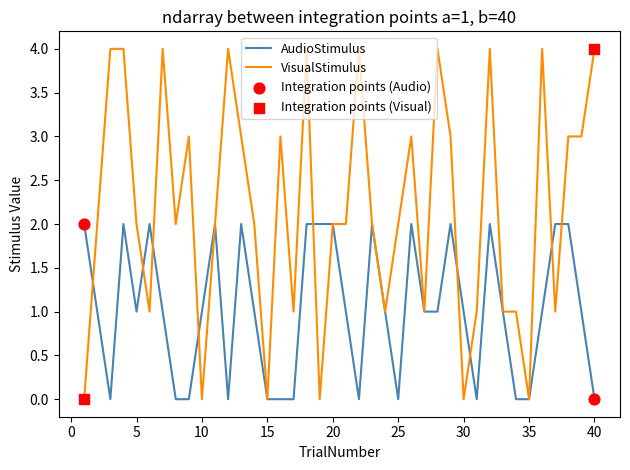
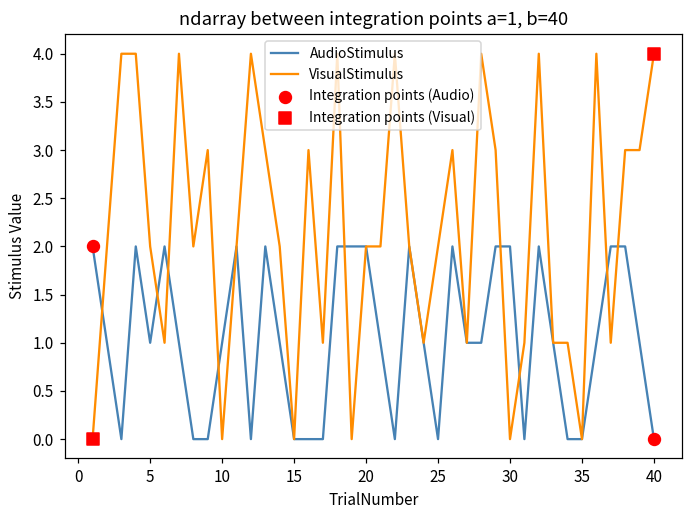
AudioStimulus, 30: 1 -> 2
